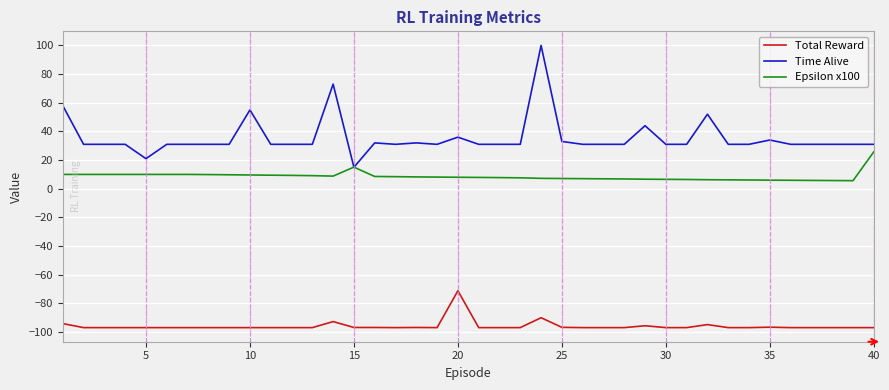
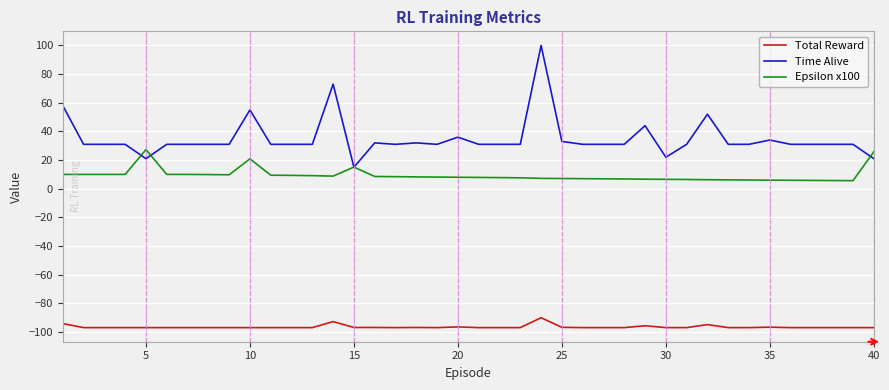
Epsilon x100, 5: 10 -> 27
Epsilon x100, 10: 10 -> 21
Total Reward, 20: -71 -> -96
Time Alive, 30: 31 -> 22
Time Alive, 40: 31 -> 21
